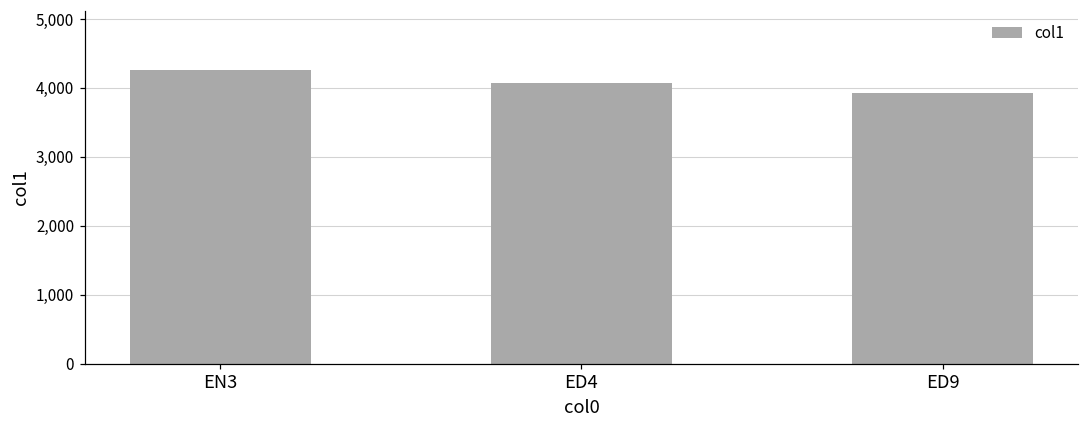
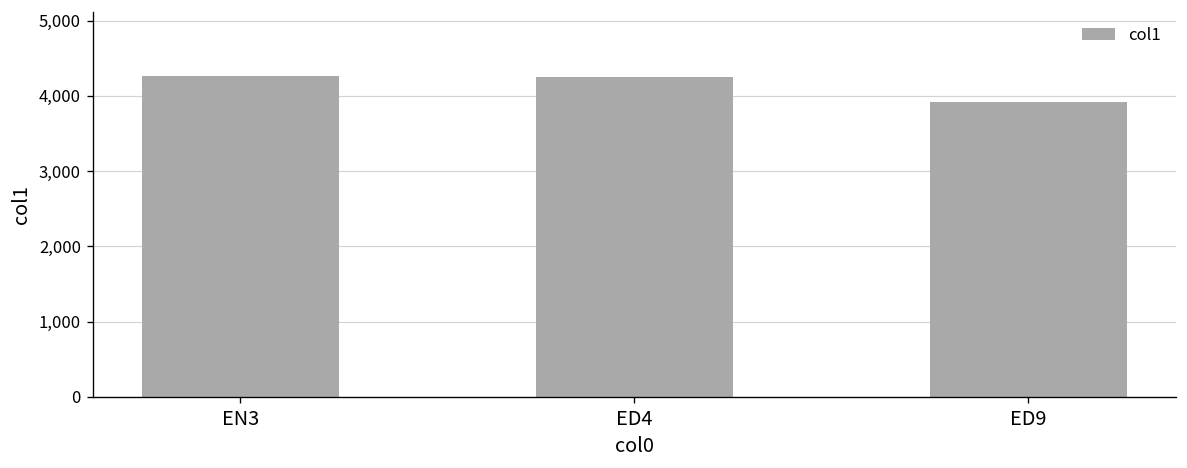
ED4: 4,100 -> 4,300
